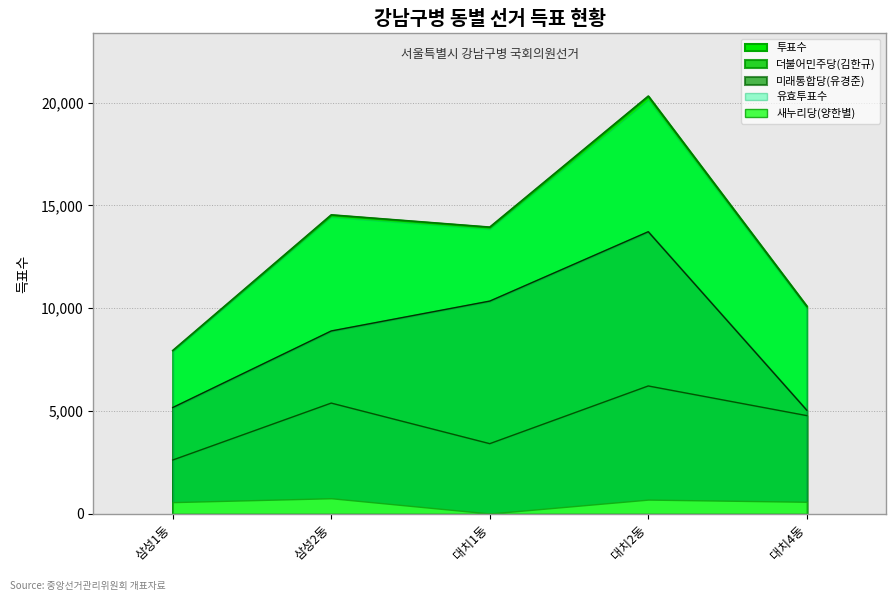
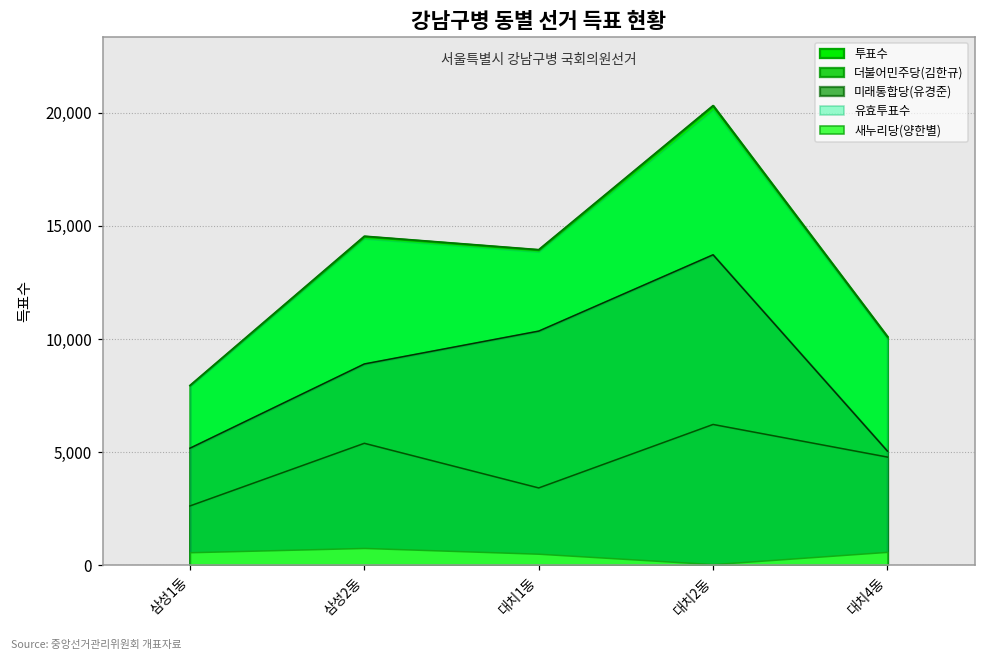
새누리당(양한별), 대치1동: 0 -> 500
새누리당(양한별), 대치2동: 700 -> 0
